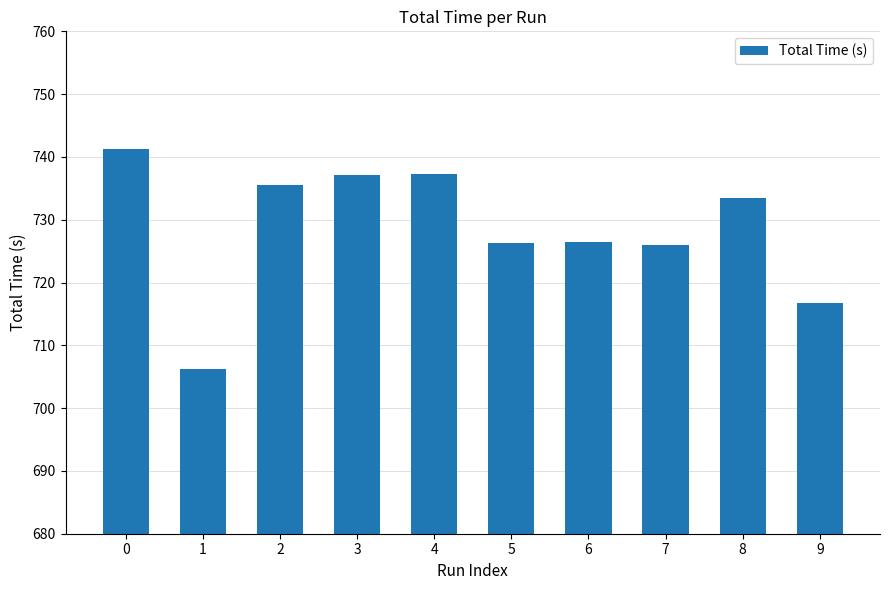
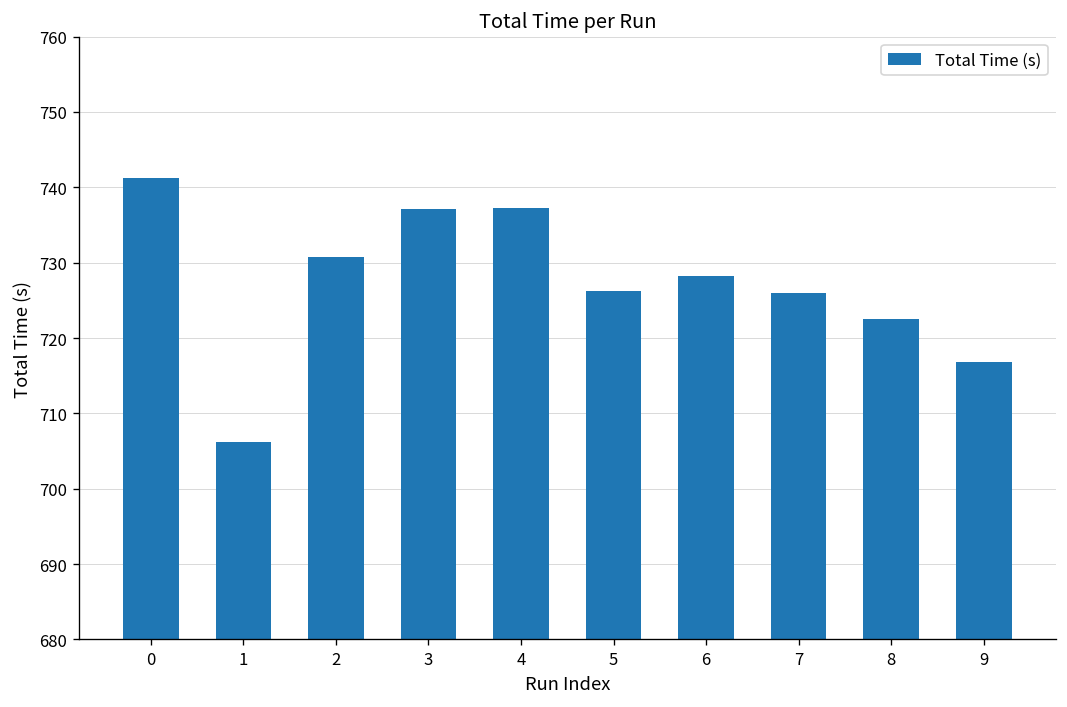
2: 736 -> 731
6: 726 -> 728
8: 734 -> 723
